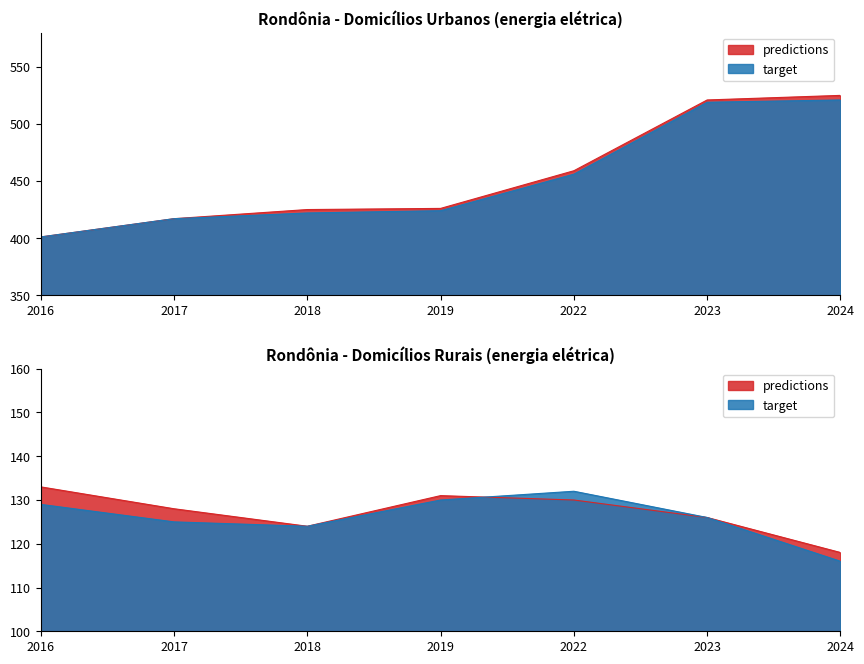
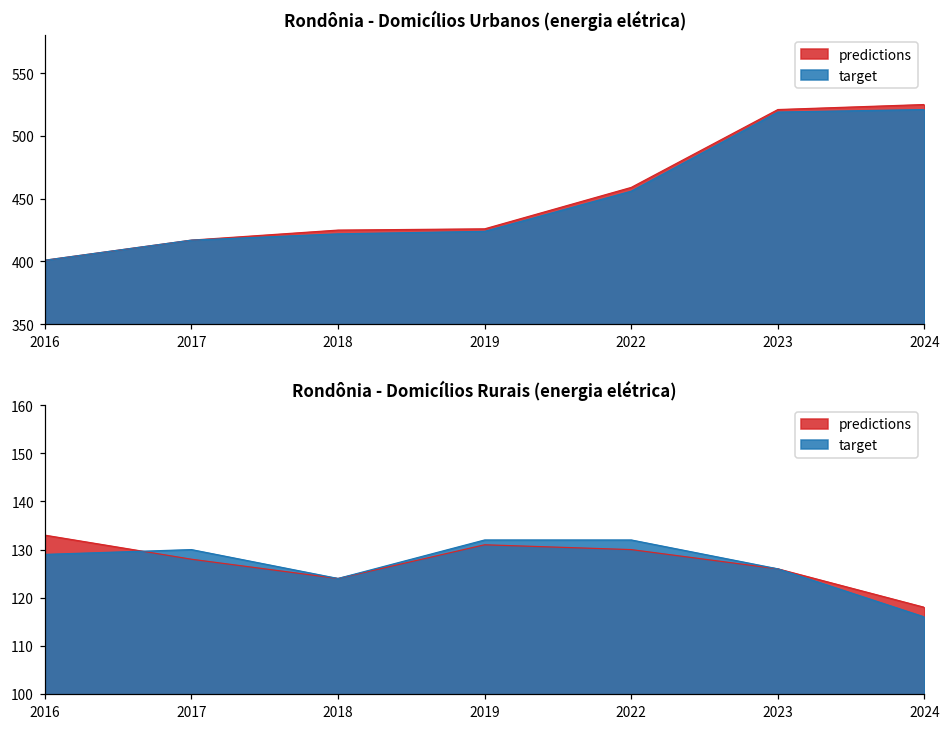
Rondônia - Domicílios Rurais (energia elétrica), target, 2017: 125 -> 130
Rondônia - Domicílios Rurais (energia elétrica), target, 2019: 130 -> 132
